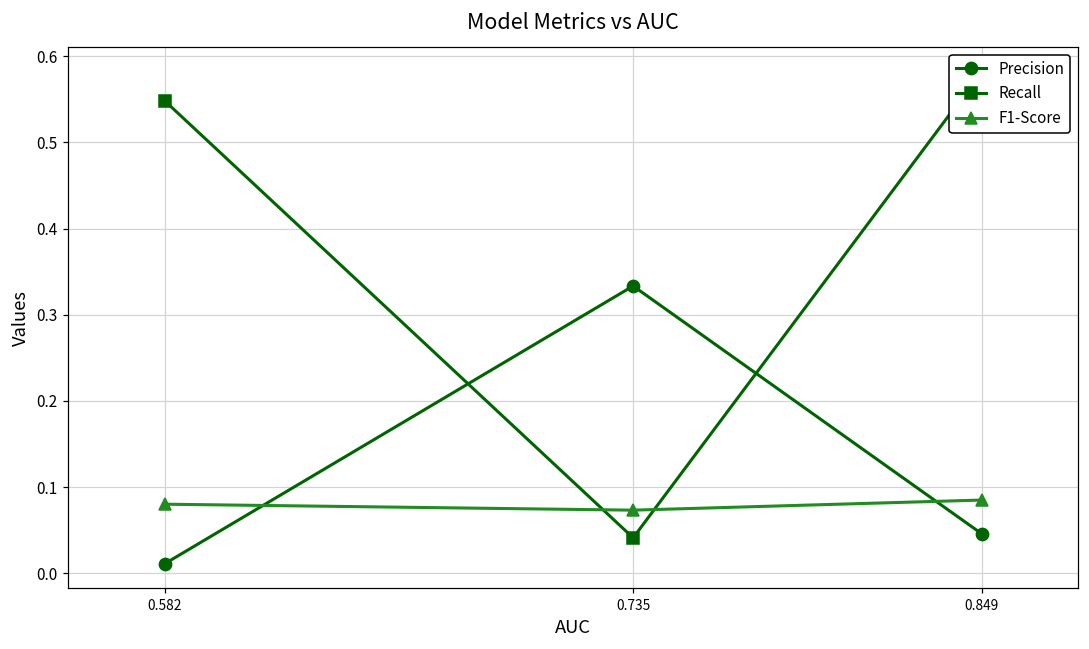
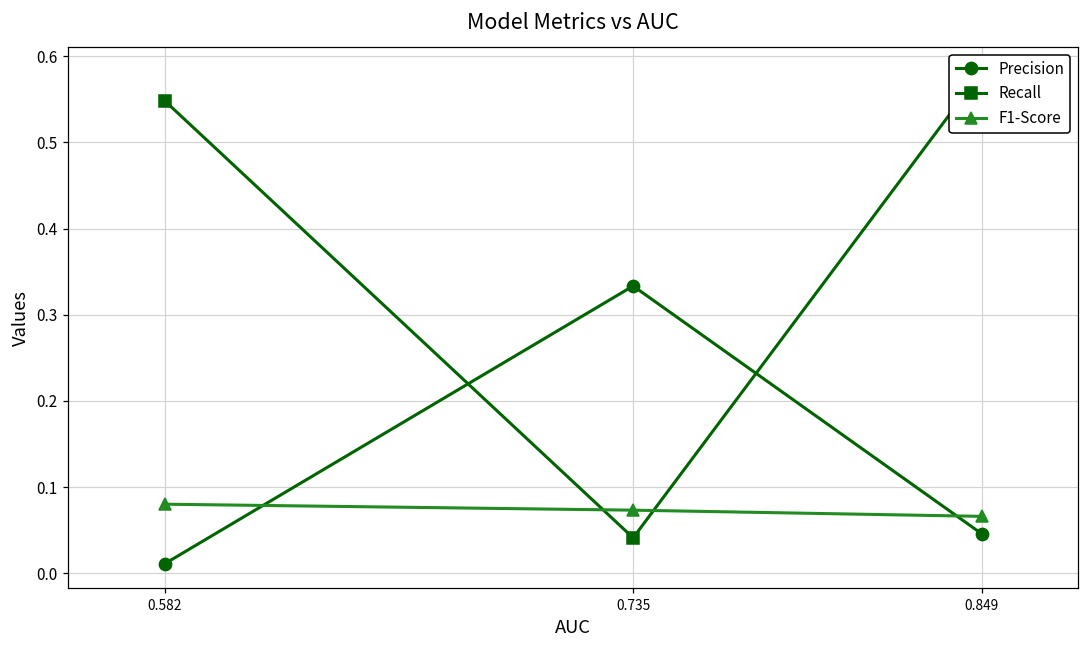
F1-Score, 0.849: 0.08 -> 0.07
